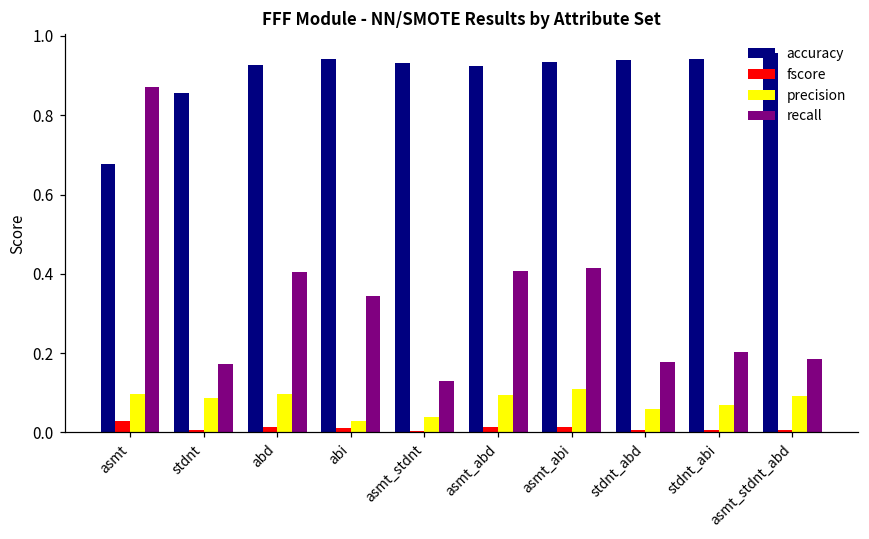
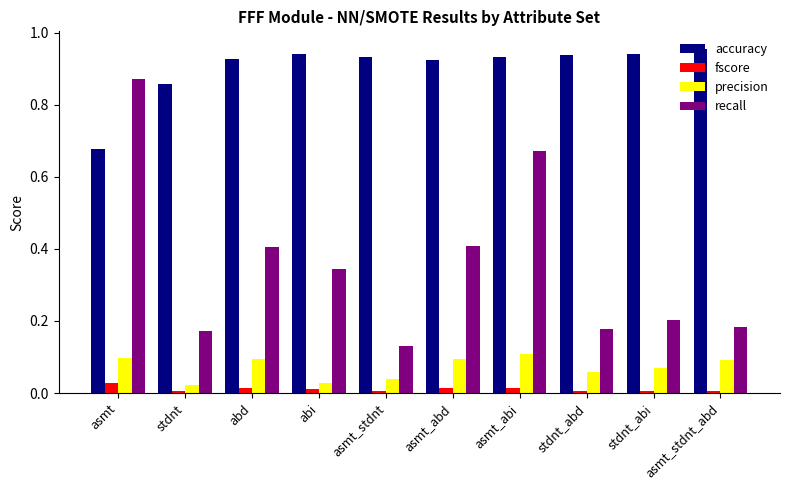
precision, stdnt: 0.09 -> 0.02
recall, asmt_abi: 0.42 -> 0.67
